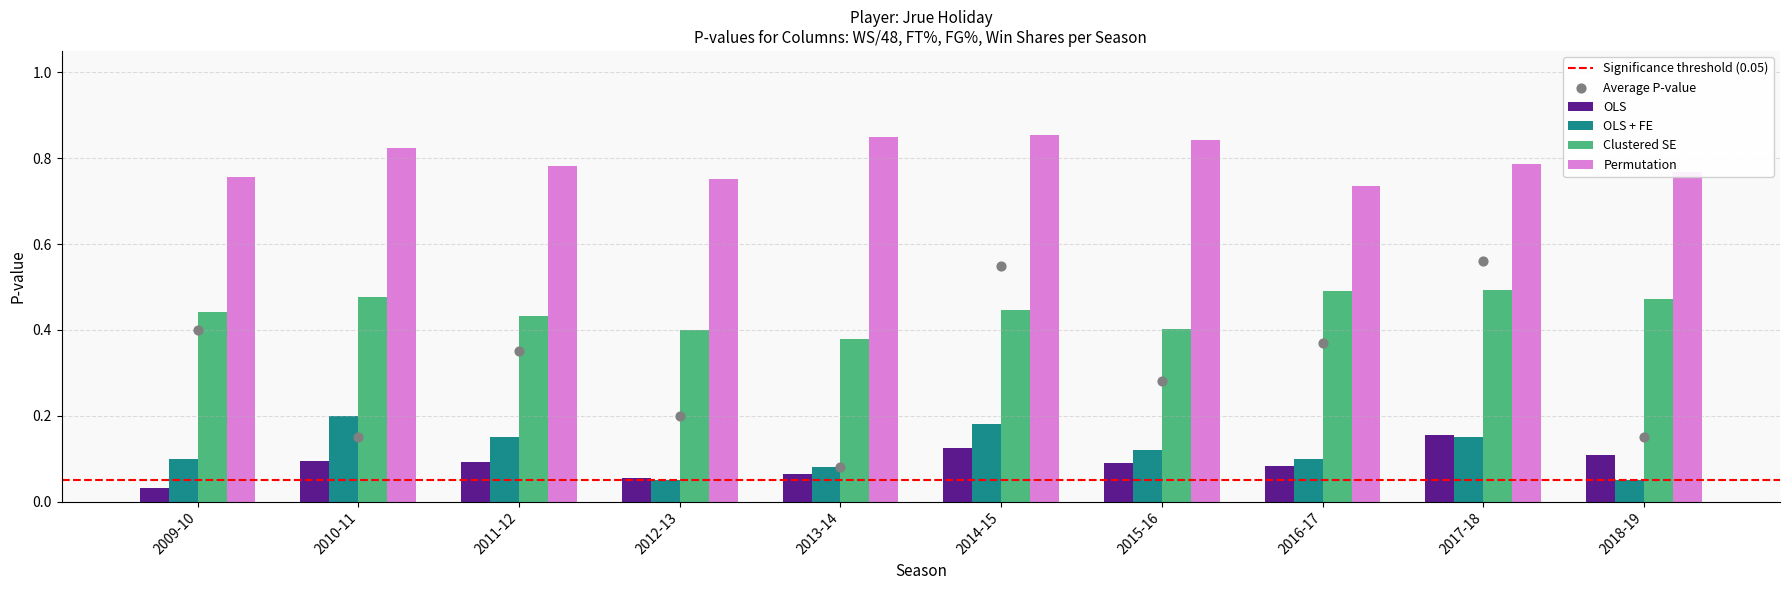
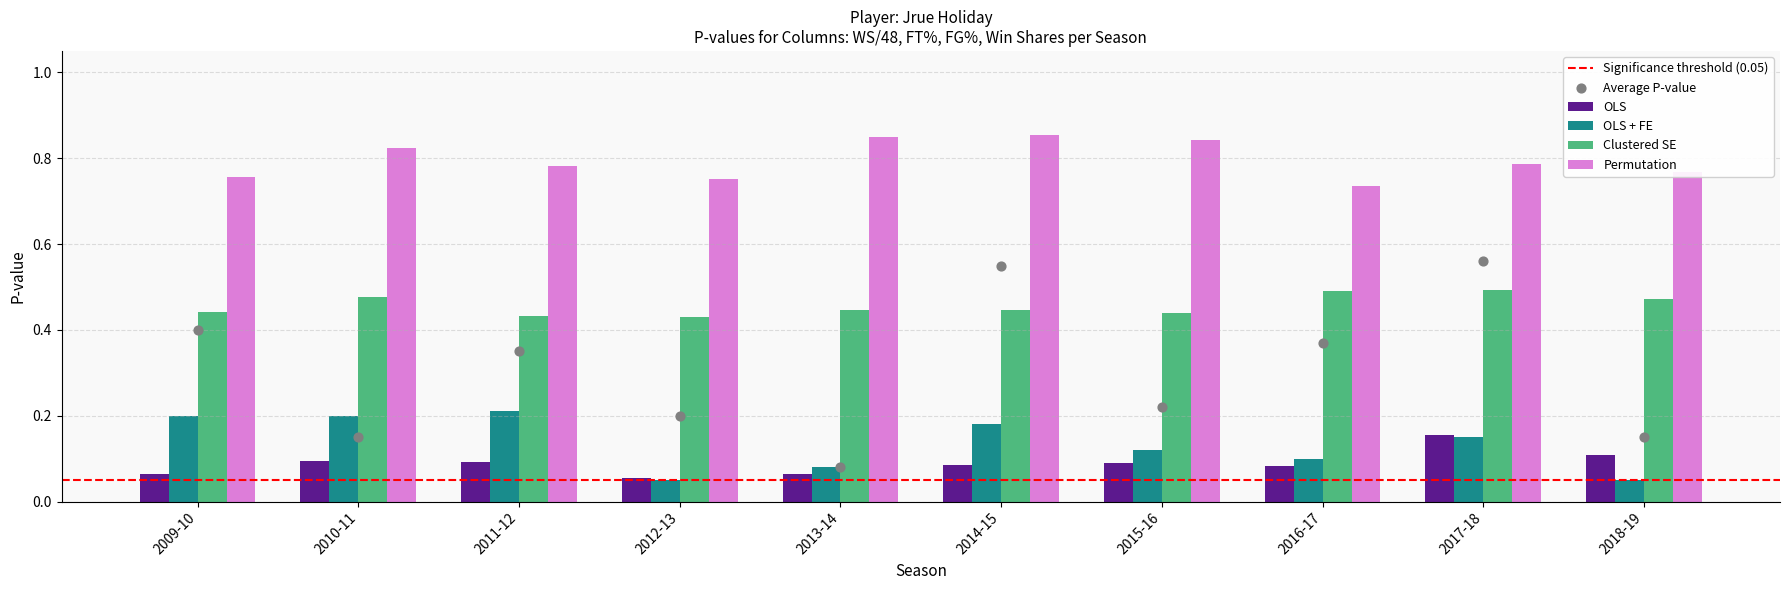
OLS, 2009-10: 0.03 -> 0.07
OLS + FE, 2009-10: 0.1 -> 0.2
OLS + FE, 2011-12: 0.15 -> 0.21
Clustered SE, 2012-13: 0.40 -> 0.43
Clustered SE, 2013-14: 0.38 -> 0.45
OLS, 2014-15: 0.12 -> 0.09
Average P-value, 2015-16: 0.28 -> 0.22
Clustered SE, 2015-16: 0.40 -> 0.44
